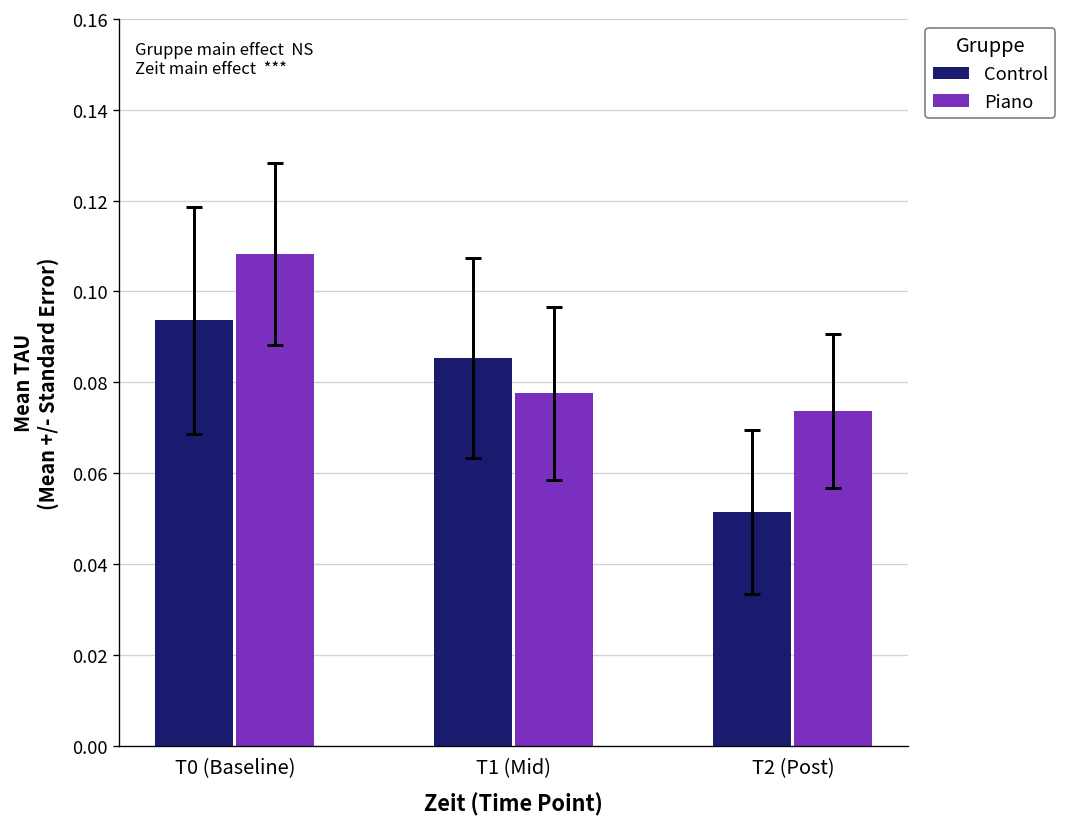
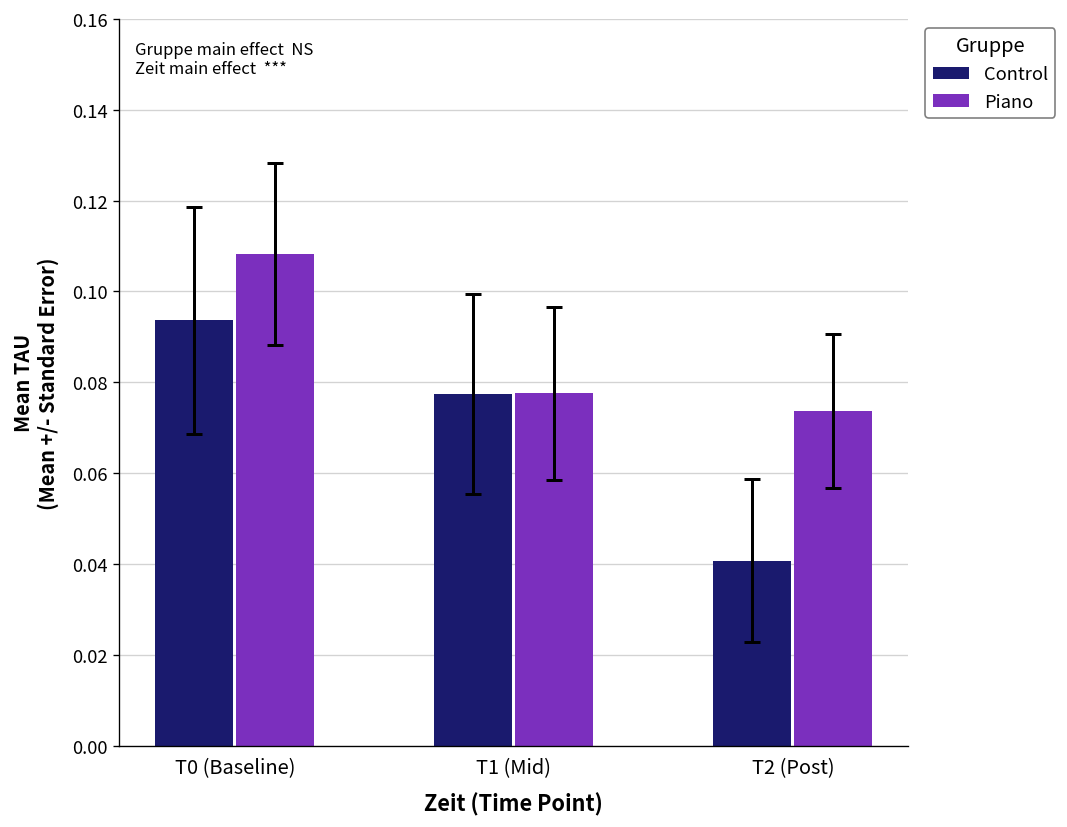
Control, T1 (Mid): 0.085 -> 0.077
Control, T2 (Post): 0.051 -> 0.041
